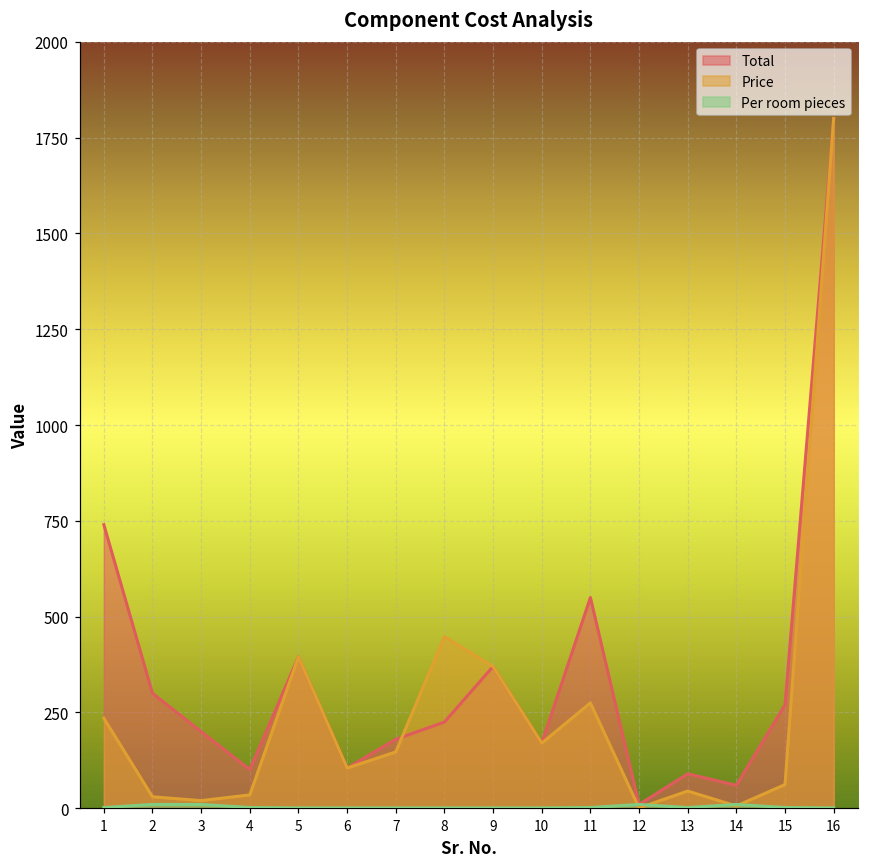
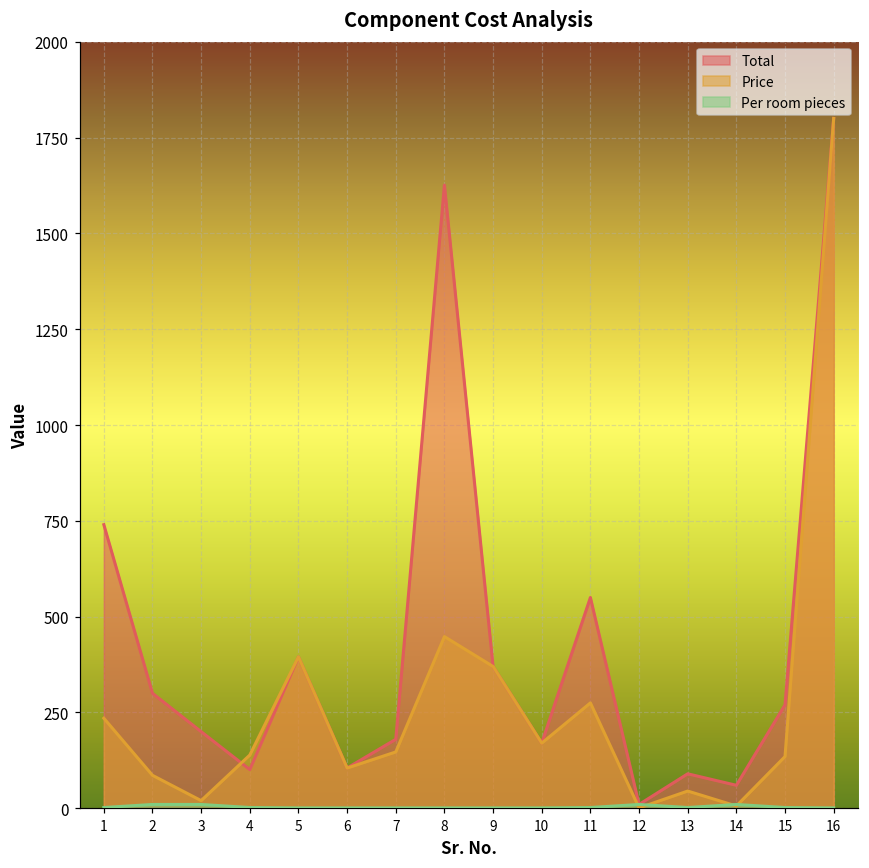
Price, 2: 30 -> 90
Price, 4: 40 -> 140
Total, 8: 230 -> 1630
Price, 15: 60 -> 140
